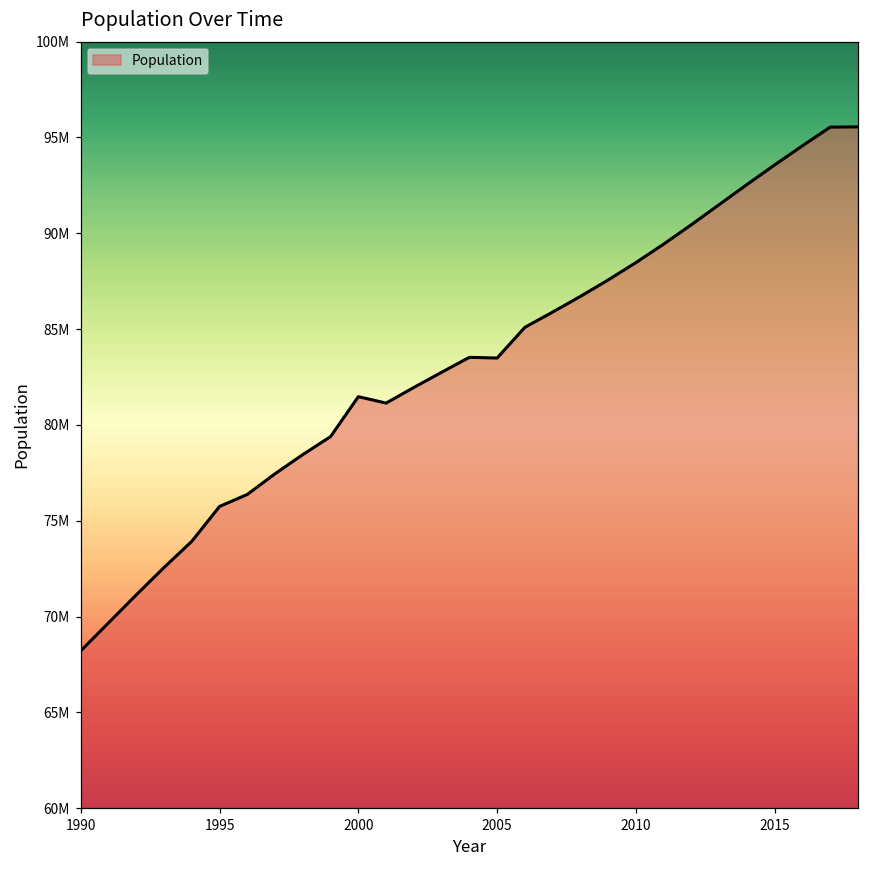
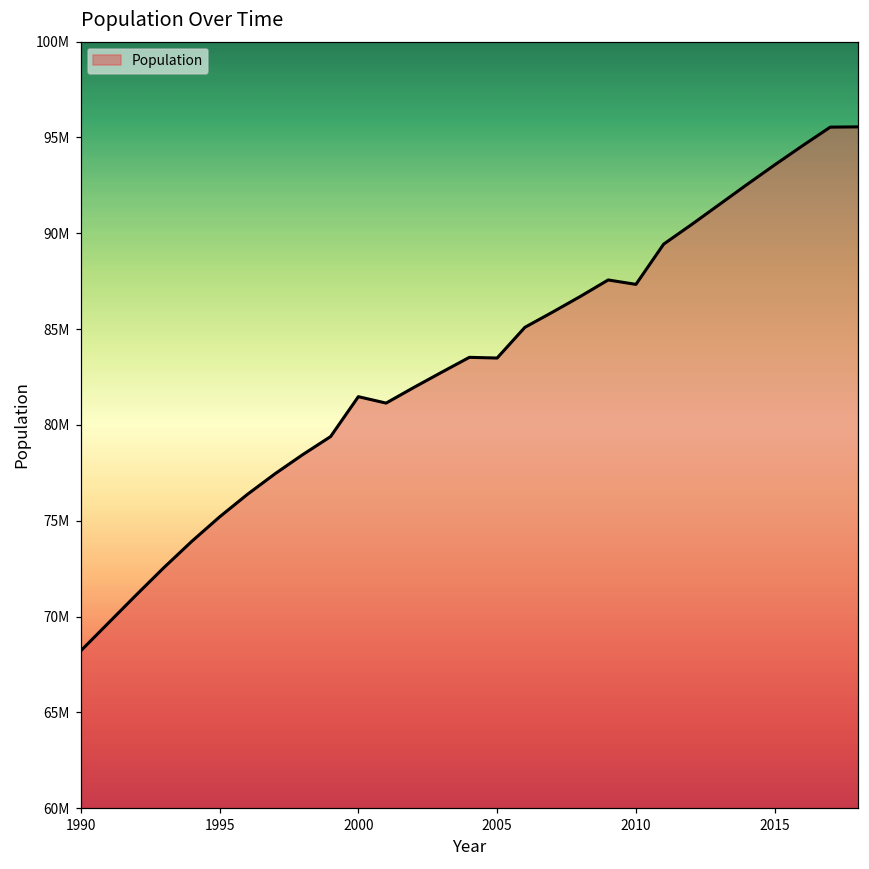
1995: 75700000 -> 75200000
2010: 88500000 -> 87300000
